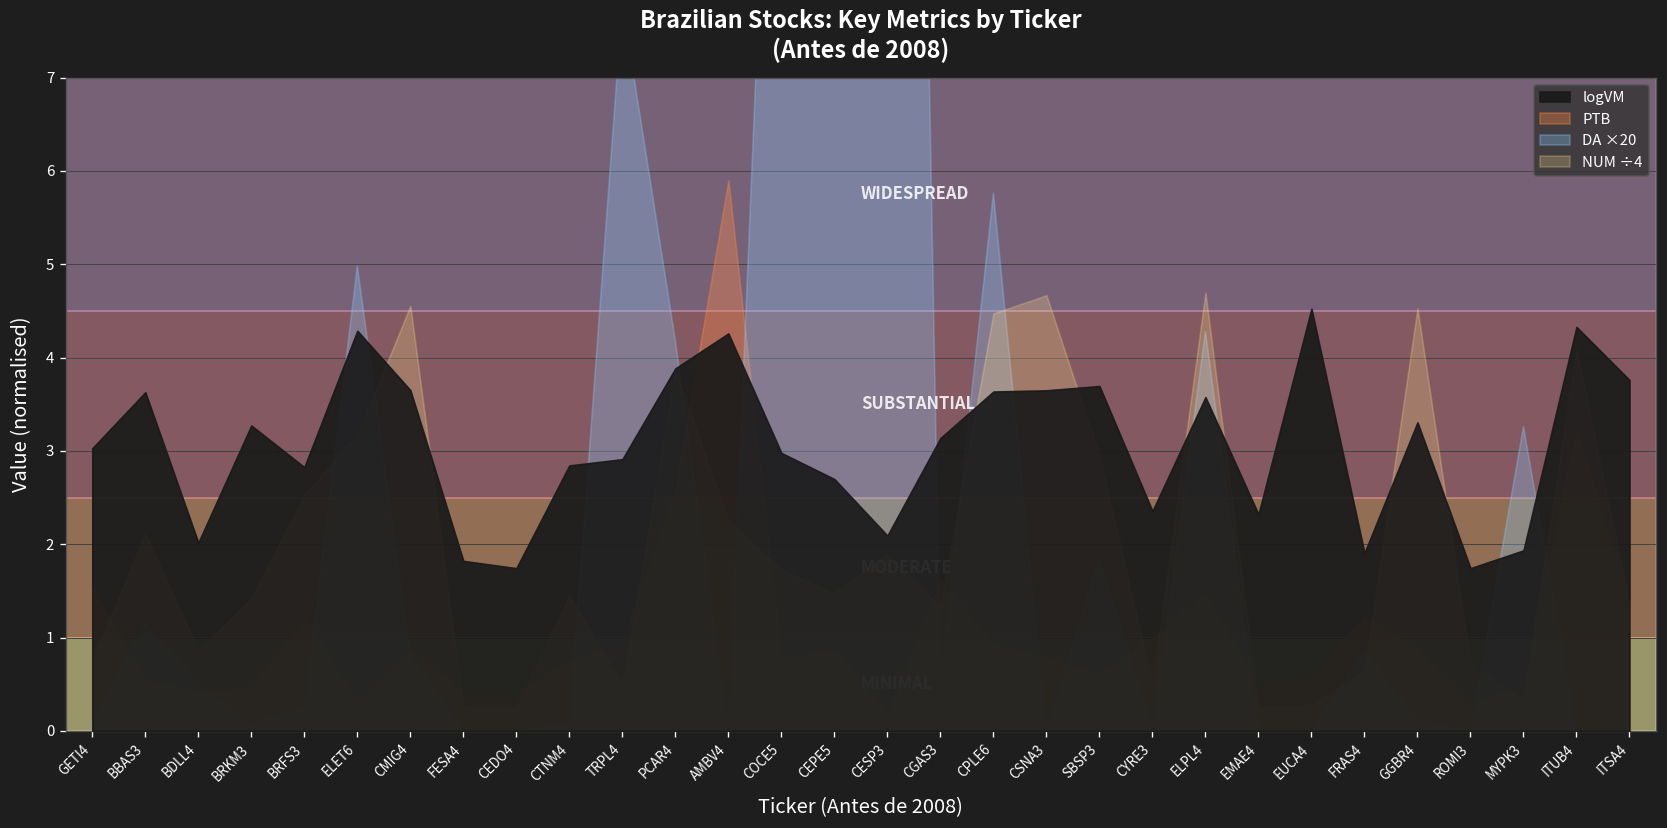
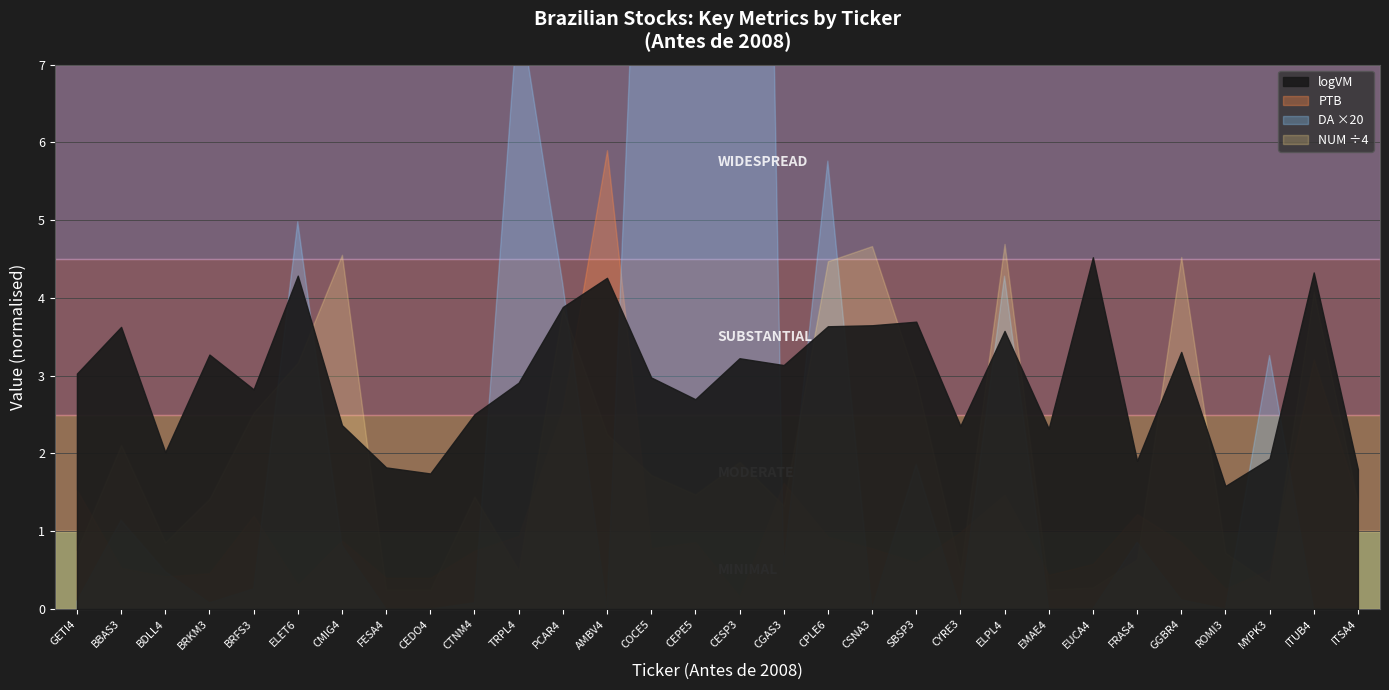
logVM, CMIG4: 3.7 -> 2.4
logVM, CTNM4: 2.8 -> 2.5
logVM, CESP3: 2.1 -> 3.2
logVM, ROMI3: 1.7 -> 1.6
logVM, ITSA4: 3.8 -> 1.8
